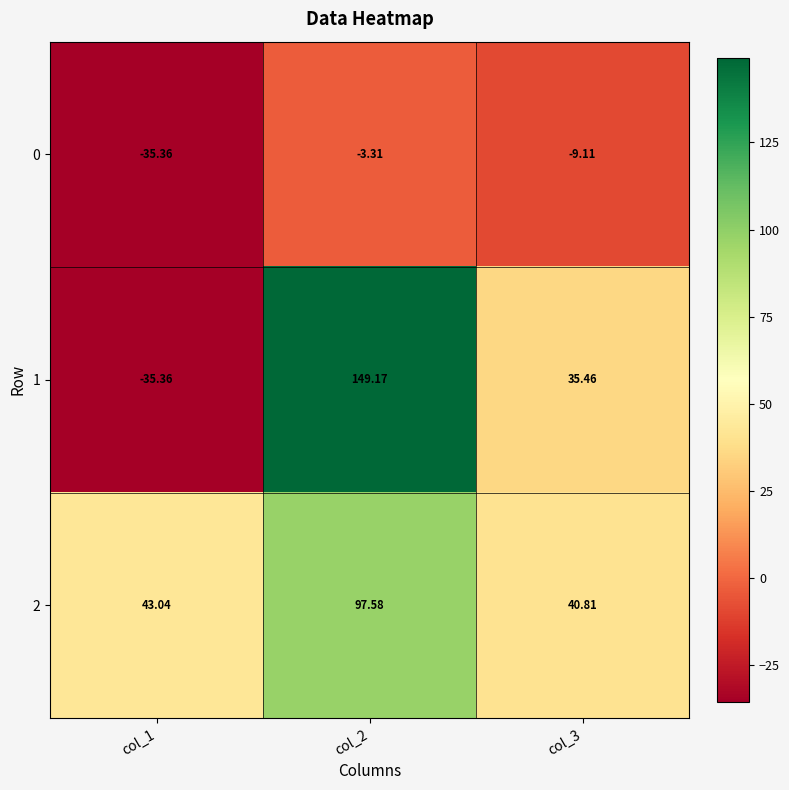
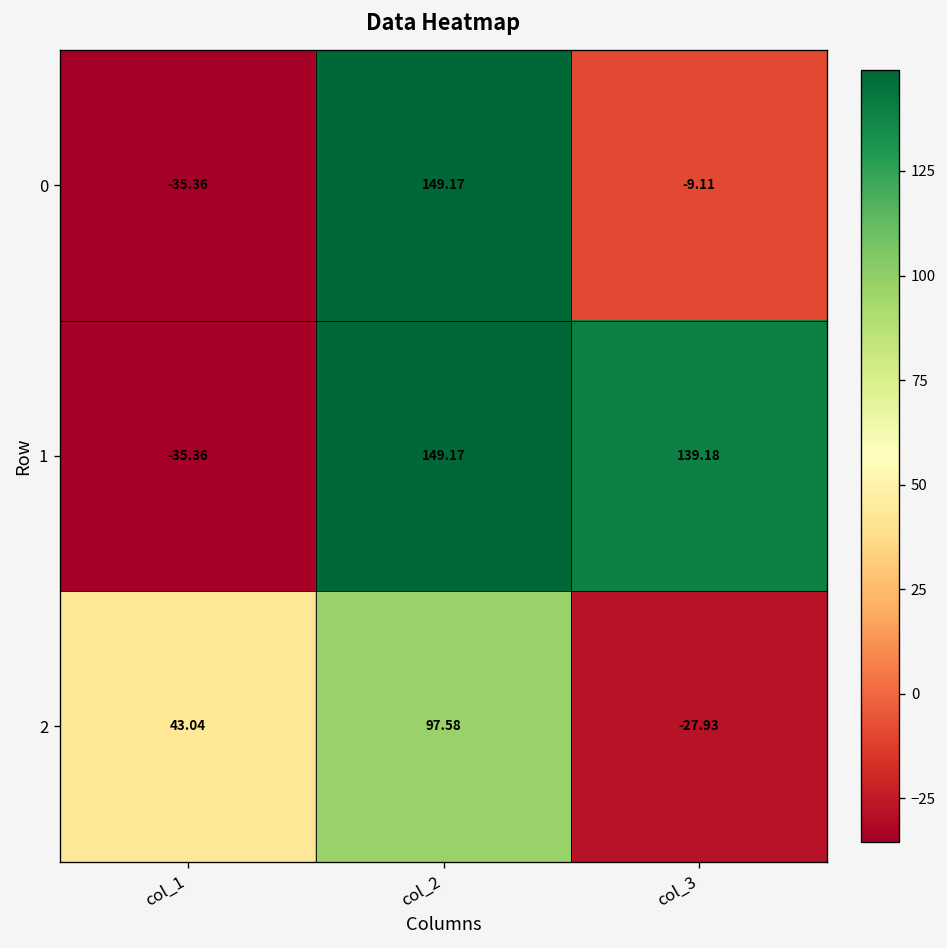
0, col_2: -3.31 -> 149.17
1, col_3: 35.46 -> 139.18
2, col_3: 40.81 -> -27.93
